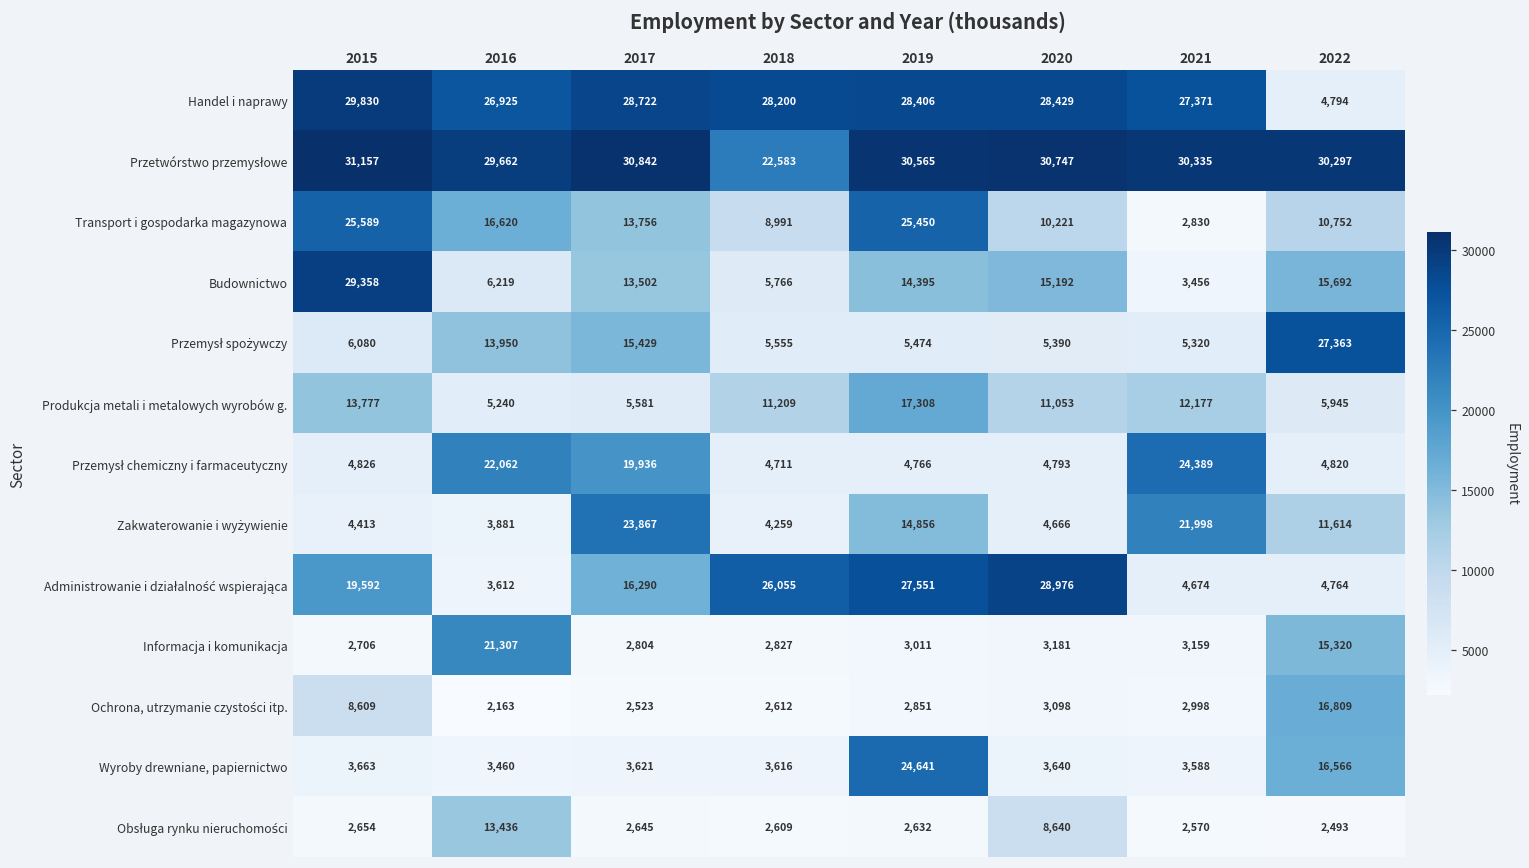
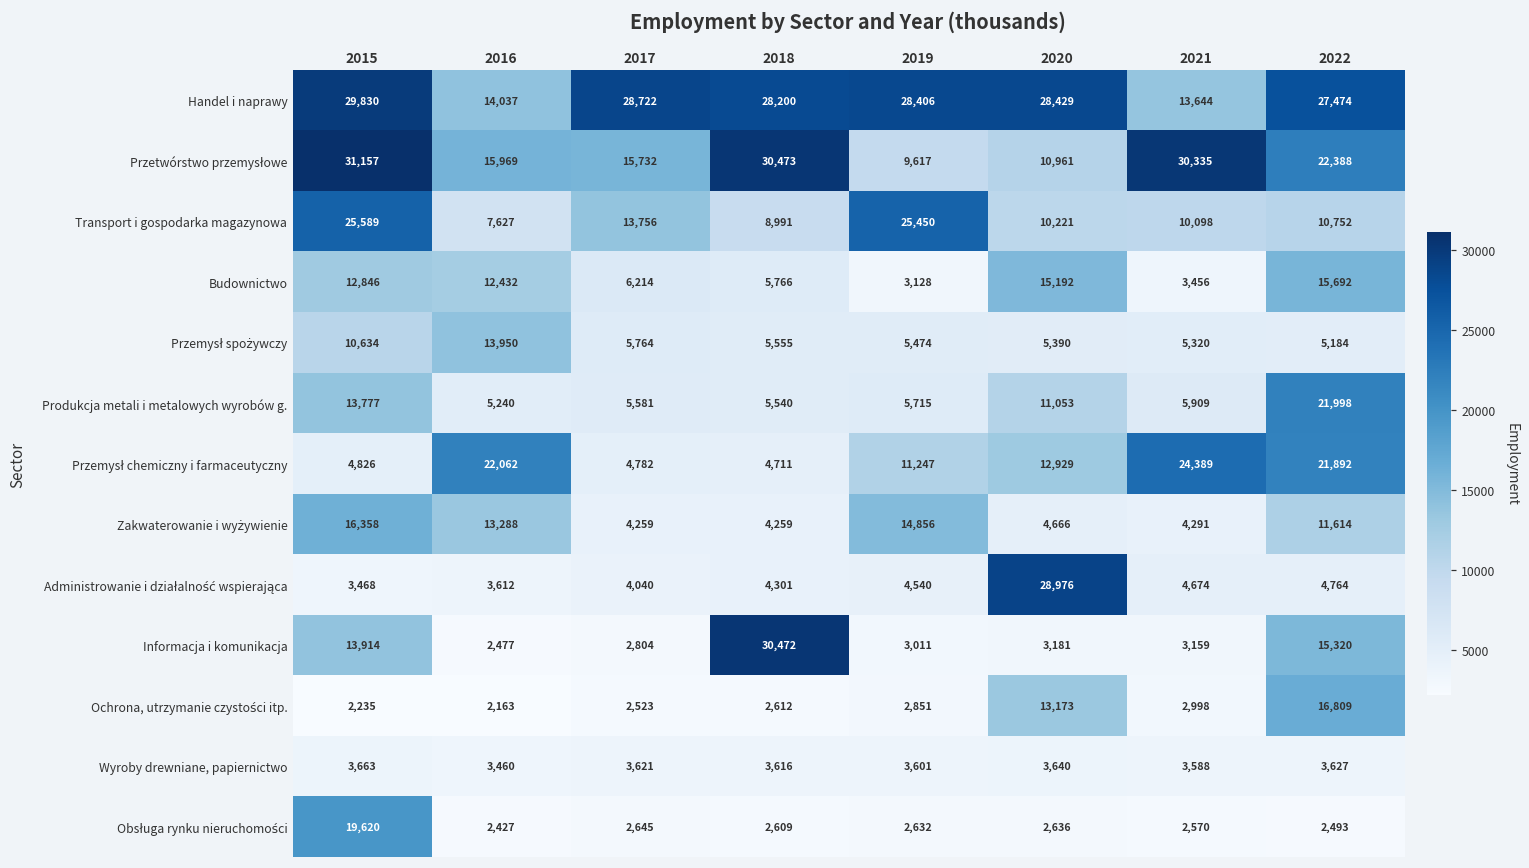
Handel i naprawy, 2016: 26,925 -> 14,037
Handel i naprawy, 2021: 27,371 -> 13,644
Handel i naprawy, 2022: 4,794 -> 27,474
Przetwórstwo przemysłowe, 2016: 29,662 -> 15,969
Przetwórstwo przemysłowe, 2017: 30,842 -> 15,732
Przetwórstwo przemysłowe, 2018: 22,583 -> 30,473
Przetwórstwo przemysłowe, 2019: 30,565 -> 9,617
Przetwórstwo przemysłowe, 2020: 30,747 -> 10,961
Przetwórstwo przemysłowe, 2022: 30,297 -> 22,388
Transport i gospodarka magazynowa, 2016: 16,620 -> 7,627
Transport i gospodarka magazynowa, 2021: 2,830 -> 10,098
Budownictwo, 2015: 29,358 -> 12,846
Budownictwo, 2016: 6,219 -> 12,432
Budownictwo, 2017: 13,502 -> 6,214
Budownictwo, 2019: 14,395 -> 3,128
Przemysł spożywczy, 2015: 6,080 -> 10,634
Przemysł spożywczy, 2017: 15,429 -> 5,764
Przemysł spożywczy, 2022: 27,363 -> 5,184
Produkcja metali i metalowych wyrobów g., 2018: 11,209 -> 5,540
Produkcja metali i metalowych wyrobów g., 2019: 17,308 -> 5,715
Produkcja metali i metalowych wyrobów g., 2021: 12,177 -> 5,909
Produkcja metali i metalowych wyrobów g., 2022: 5,945 -> 21,998
Przemysł chemiczny i farmaceutyczny, 2017: 19,936 -> 4,782
Przemysł chemiczny i farmaceutyczny, 2019: 4,766 -> 11,247
Przemysł chemiczny i farmaceutyczny, 2020: 4,793 -> 12,929
Przemysł chemiczny i farmaceutyczny, 2022: 4,820 -> 21,892
Zakwaterowanie i wyżywienie, 2015: 4,413 -> 16,358
Zakwaterowanie i wyżywienie, 2016: 3,881 -> 13,288
Zakwaterowanie i wyżywienie, 2017: 23,867 -> 4,259
Zakwaterowanie i wyżywienie, 2021: 21,998 -> 4,291
Administrowanie i działalność wspierająca, 2015: 19,592 -> 3,468
Administrowanie i działalność wspierająca, 2017: 16,290 -> 4,040
Administrowanie i działalność wspierająca, 2018: 26,055 -> 4,301
Administrowanie i działalność wspierająca, 2019: 27,551 -> 4,540
Informacja i komunikacja, 2015: 2,706 -> 13,914
Informacja i komunikacja, 2016: 21,307 -> 2,477
Informacja i komunikacja, 2018: 2,827 -> 30,472
Ochrona, utrzymanie czystości itp., 2015: 8,609 -> 2,235
Ochrona, utrzymanie czystości itp., 2020: 3,098 -> 13,173
Wyroby drewniane, papiernictwo, 2019: 24,641 -> 3,601
Wyroby drewniane, papiernictwo, 2022: 16,566 -> 3,627
Obsługa rynku nieruchomości, 2015: 2,654 -> 19,620
Obsługa rynku nieruchomości, 2016: 13,436 -> 2,427
Obsługa rynku nieruchomości, 2020: 8,640 -> 2,636
